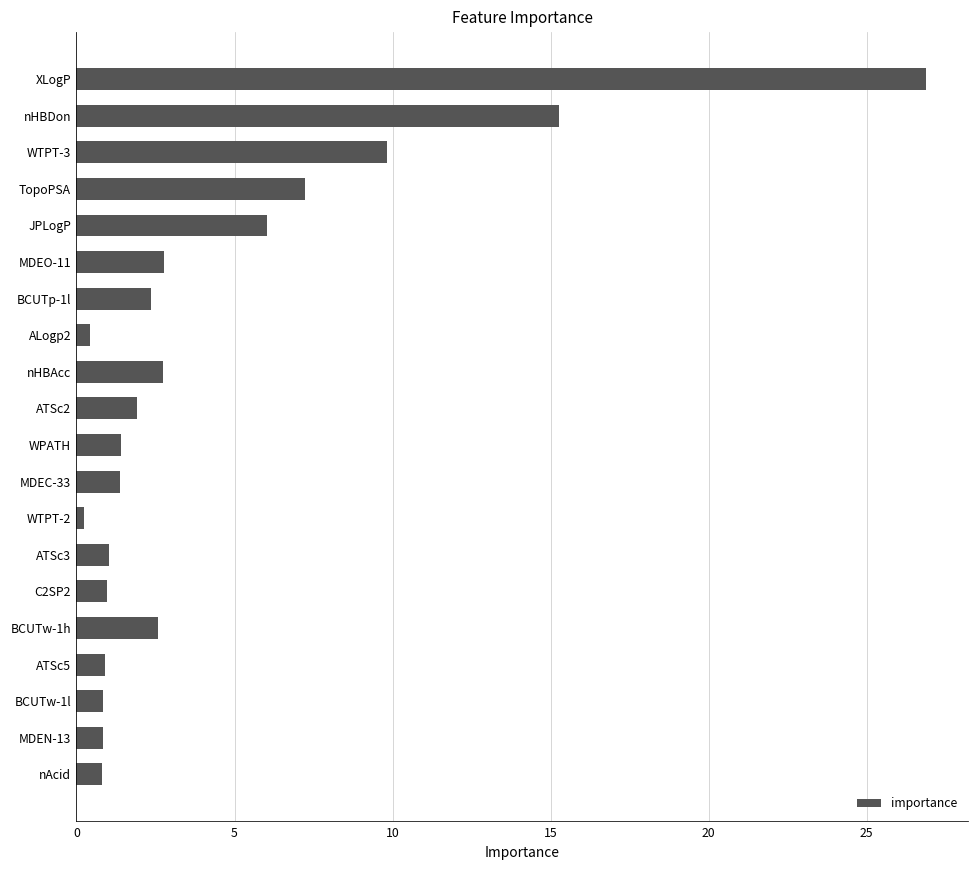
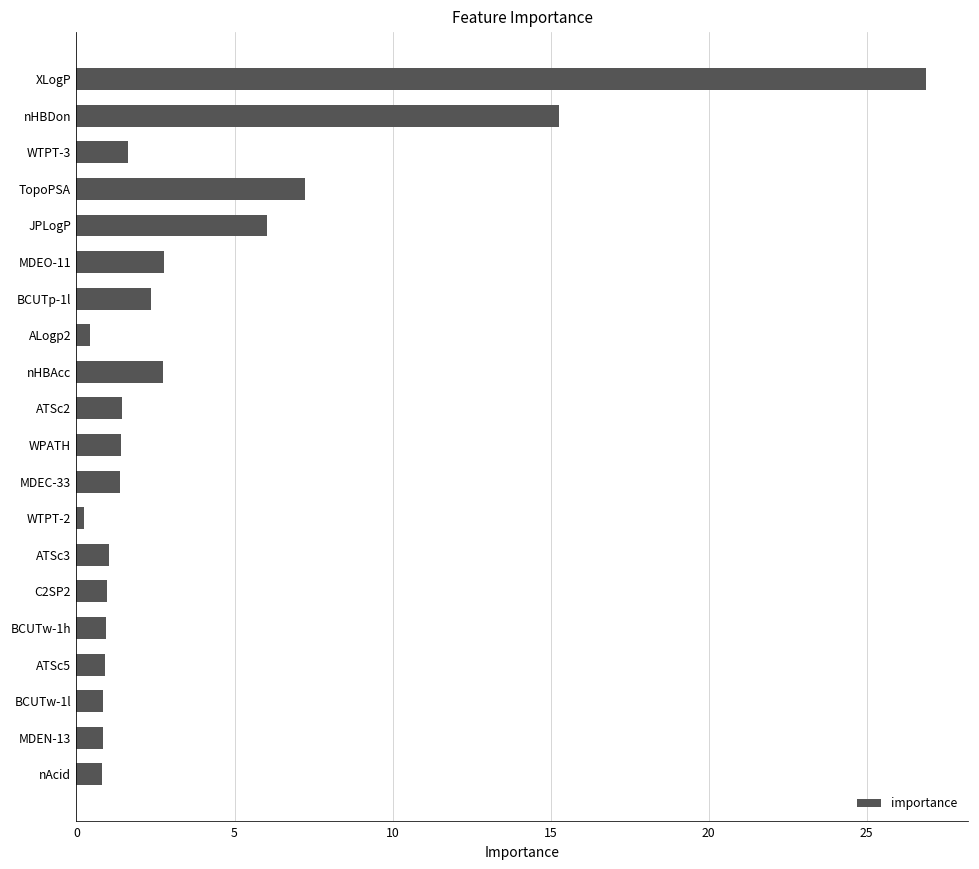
WTPT-3: 9.8 -> 1.6
ATSc2: 1.9 -> 1.5
BCUTw-1h: 2.6 -> 0.9
